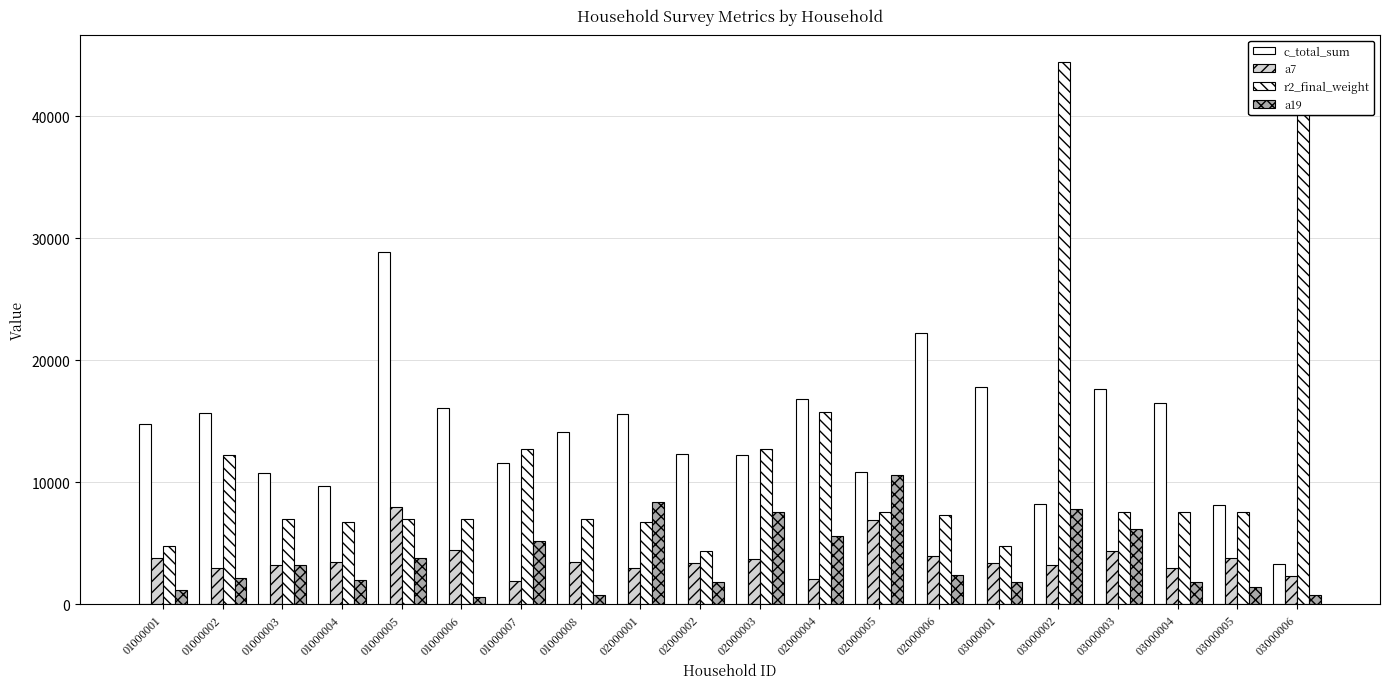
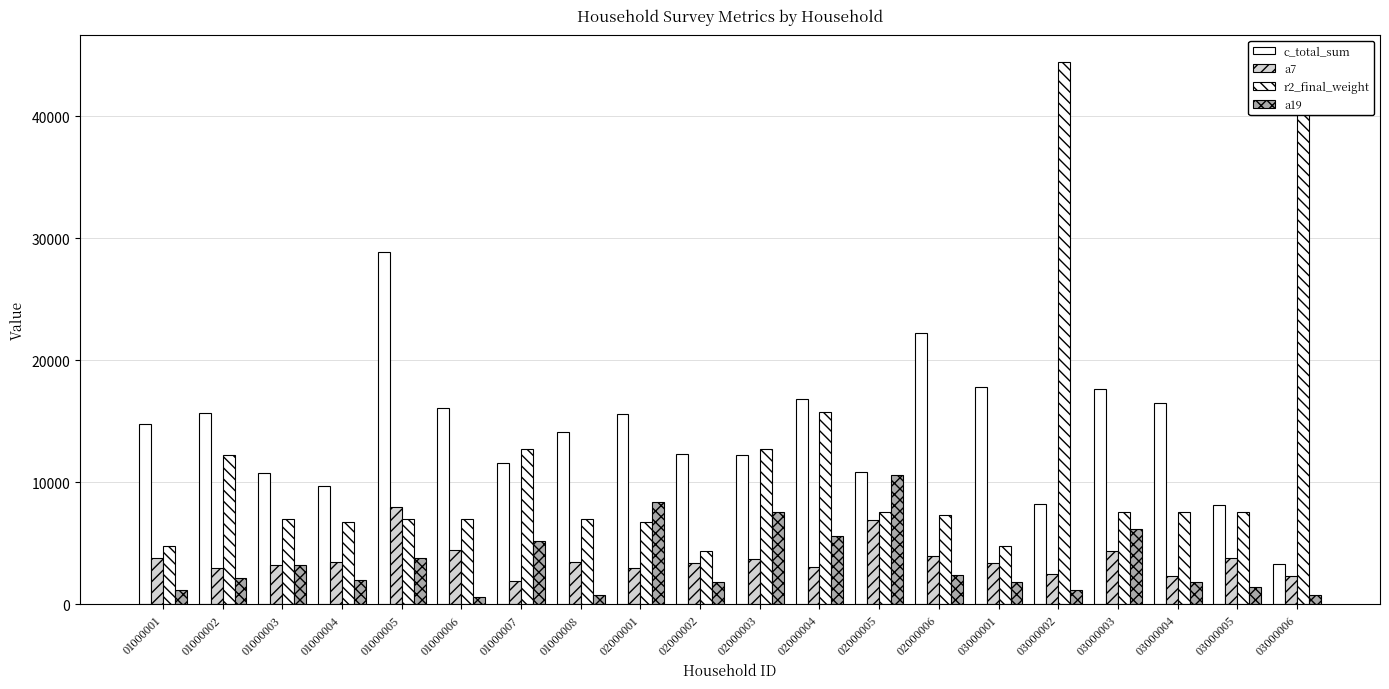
a7, 02000004: 2100 -> 3100
a7, 03000002: 3200 -> 2500
a19, 03000002: 7800 -> 1200
a7, 03000004: 3000 -> 2300
